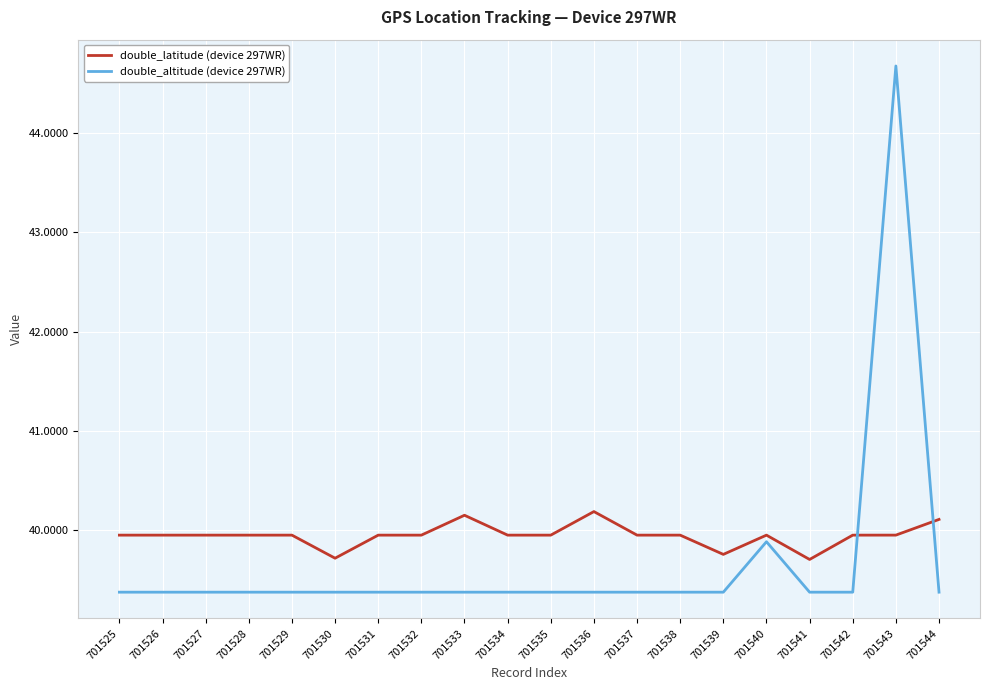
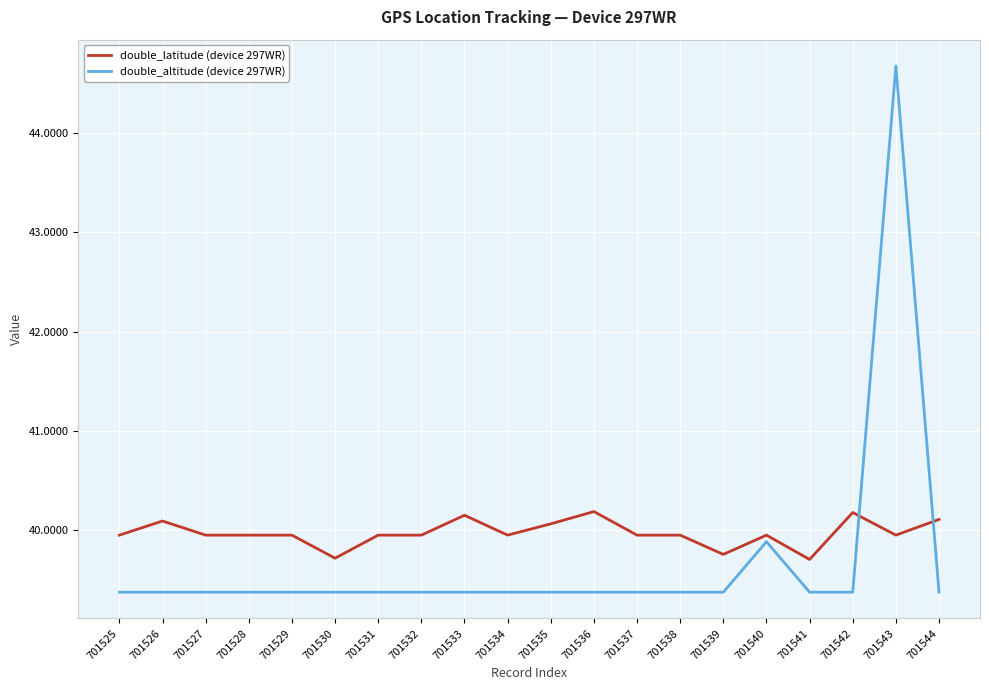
double_latitude (device 297WR), 701526: 40.0 -> 40.1
double_latitude (device 297WR), 701535: 40.0 -> 40.1
double_latitude (device 297WR), 701542: 40.0 -> 40.2
